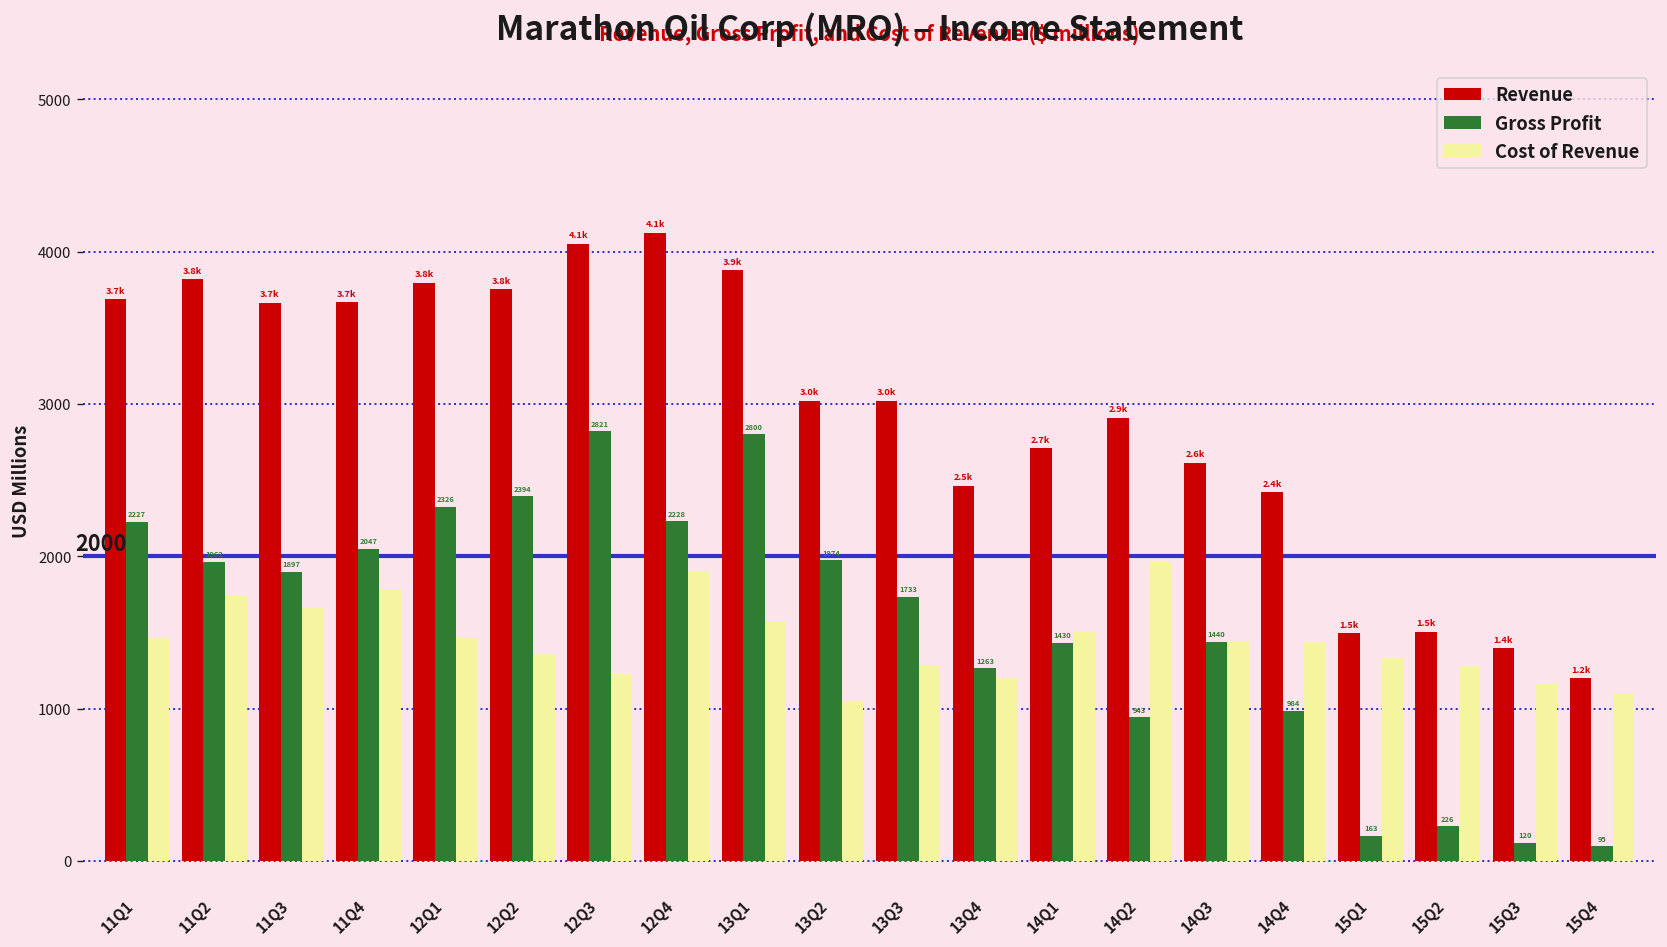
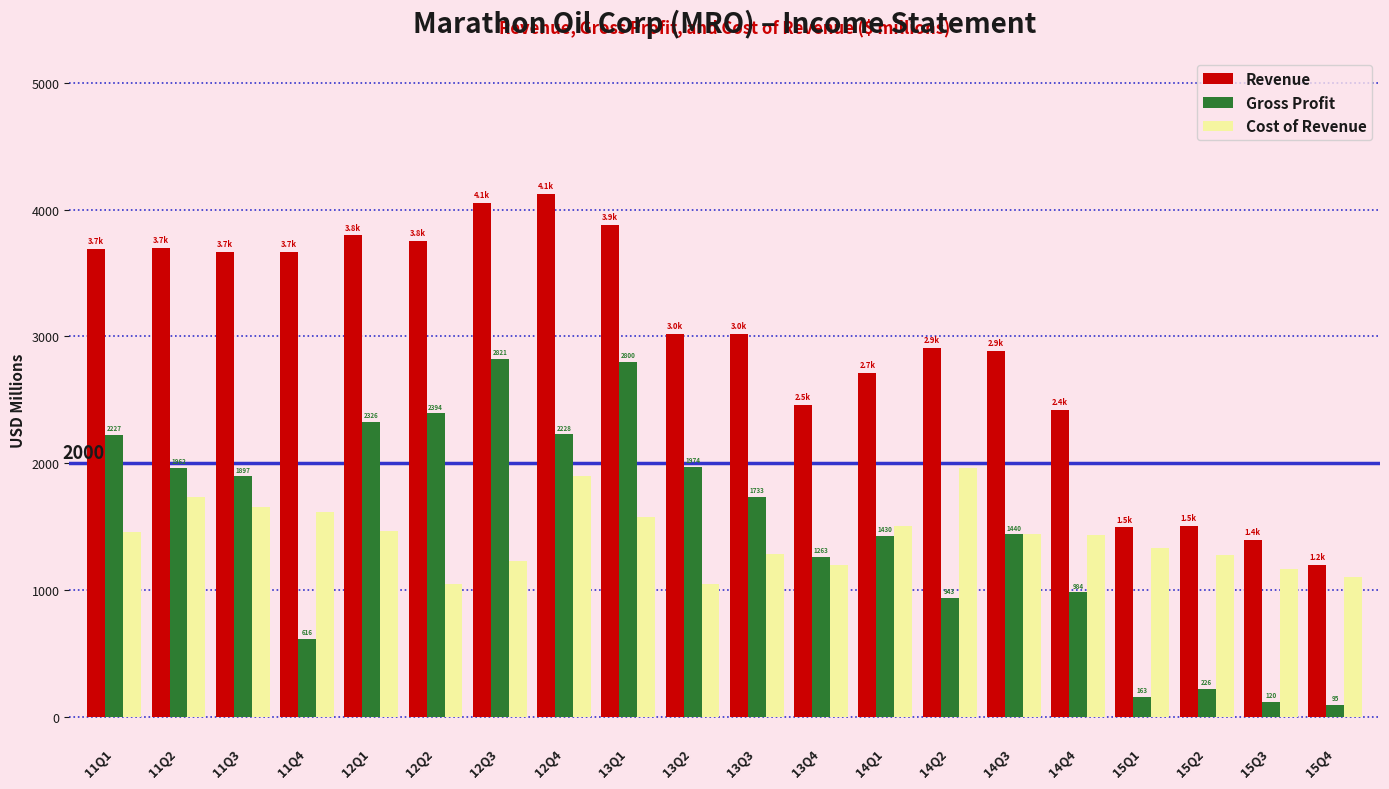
Revenue, 11Q2: 3.8k -> 3.7k
Gross Profit, 11Q4: 2047 -> 616
Cost of Revenue, 11Q4: 1790 -> 1620
Cost of Revenue, 12Q2: 1360 -> 1050
Revenue, 14Q3: 2.6k -> 2.9k
